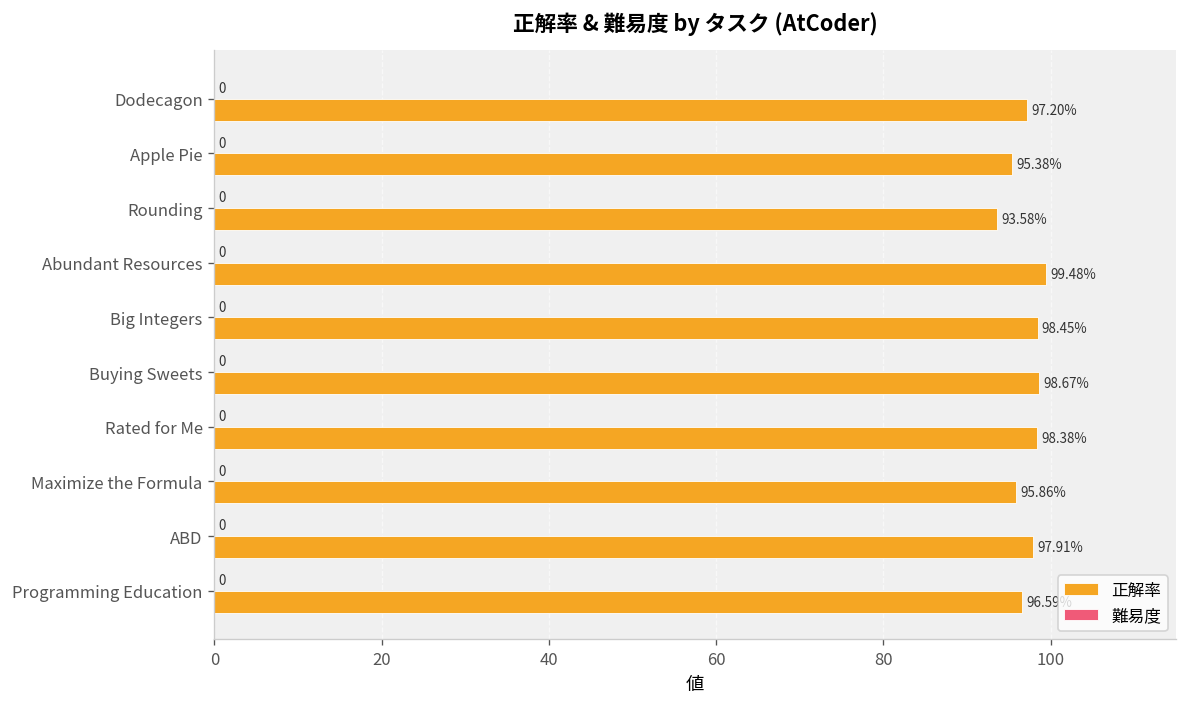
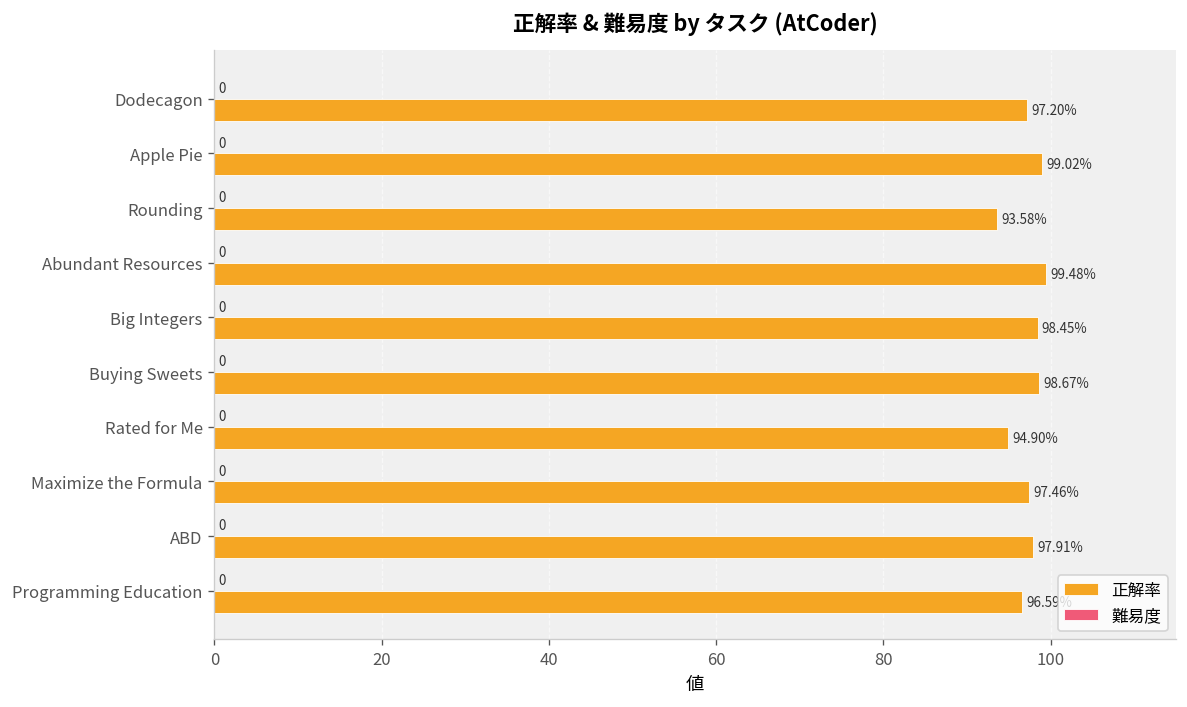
正解率, Apple Pie: 95.38% -> 99.02%
正解率, Rated for Me: 98.38% -> 94.90%
正解率, Maximize the Formula: 95.86% -> 97.46%
